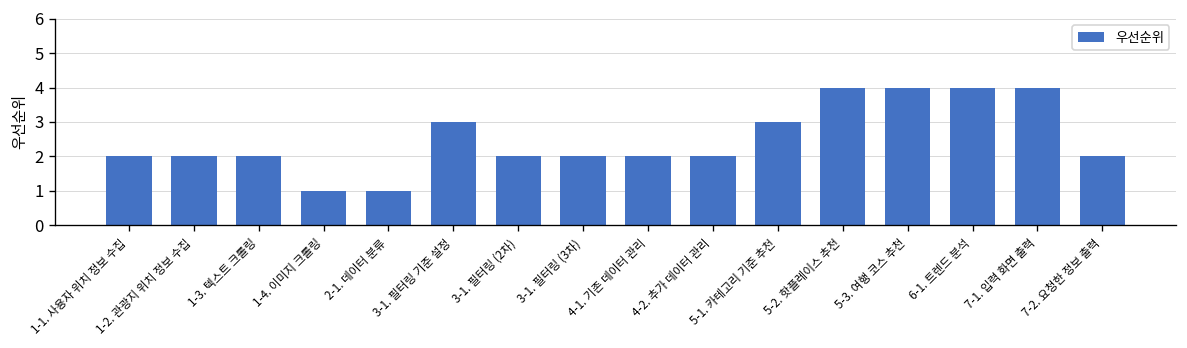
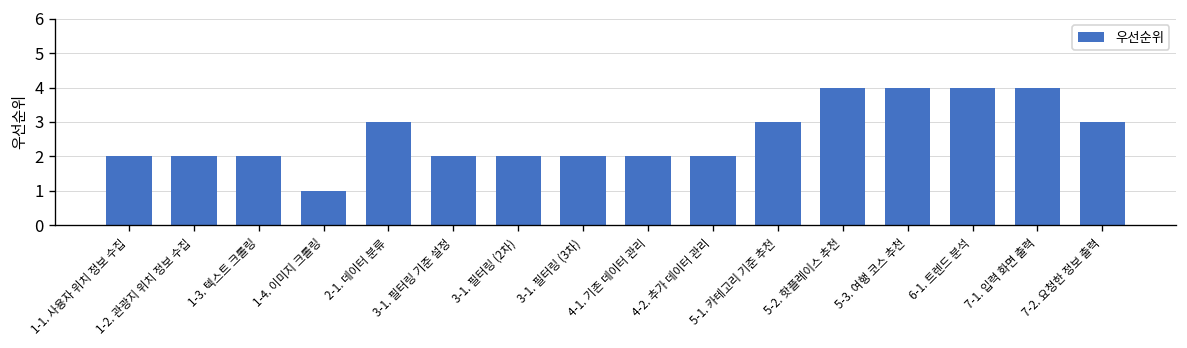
2-1. 데이터 분류: 1 -> 3
3-1. 필터링 기준 설정: 3 -> 2
7-2. 요청한 정보 출력: 2 -> 3
